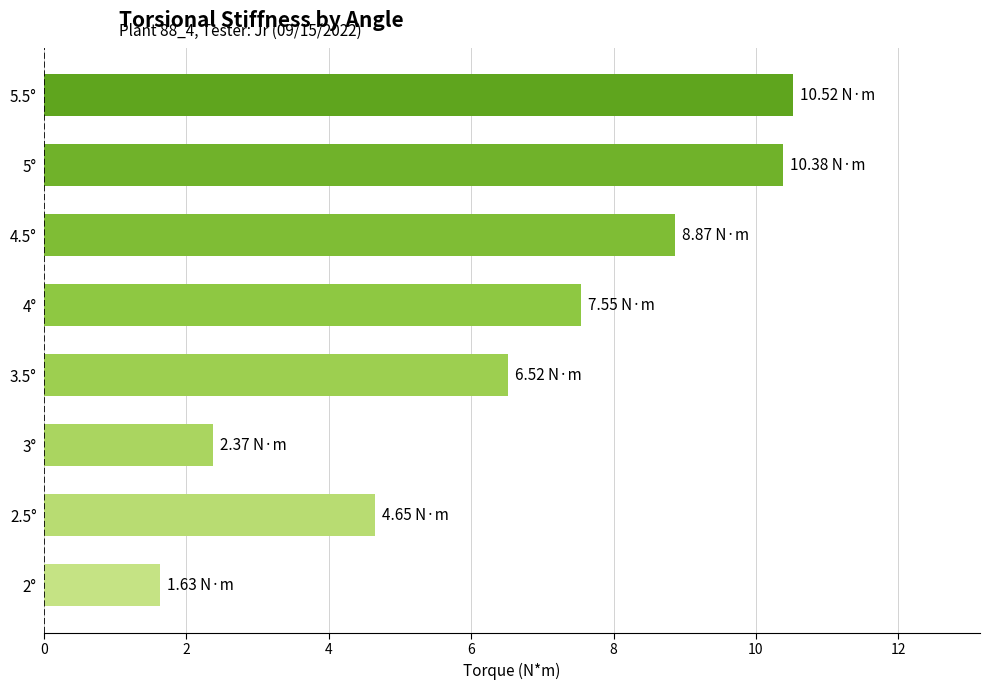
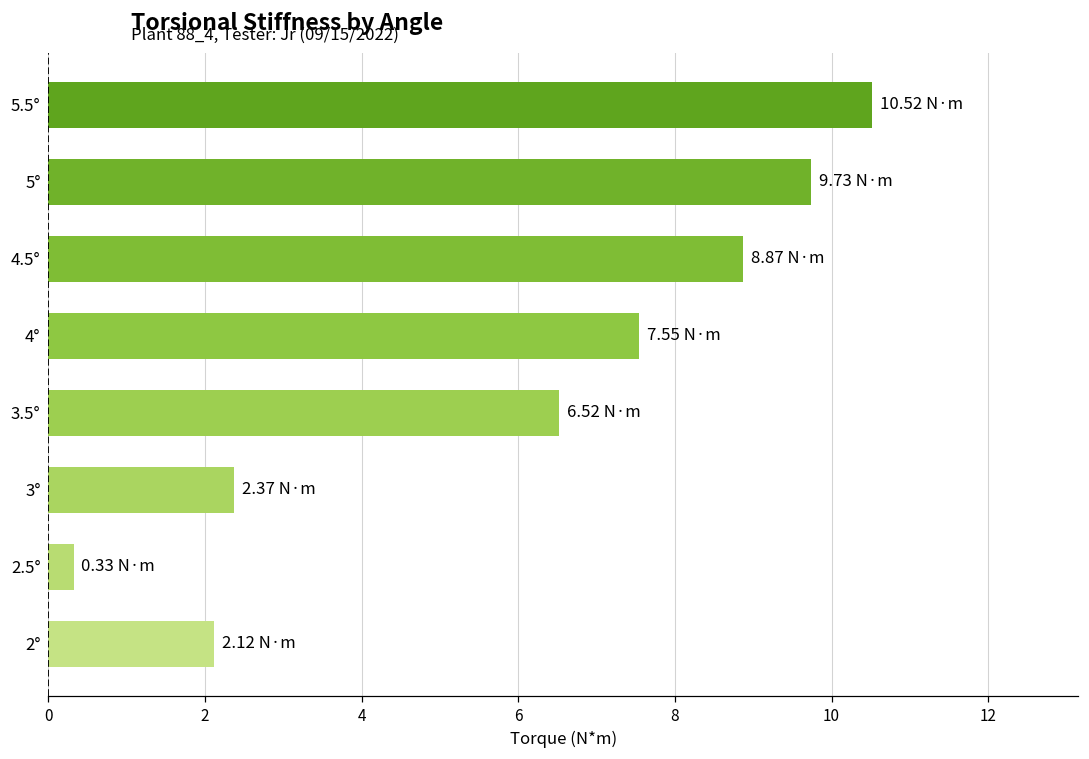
5°: 10.38 -> 9.73
2.5°: 4.65 -> 0.33
2°: 1.63 -> 2.12
